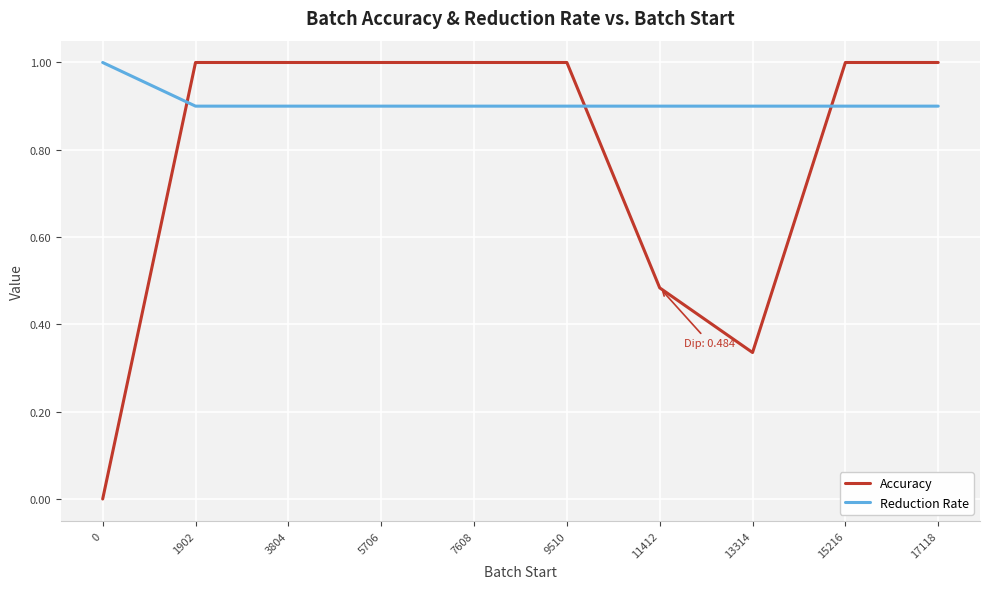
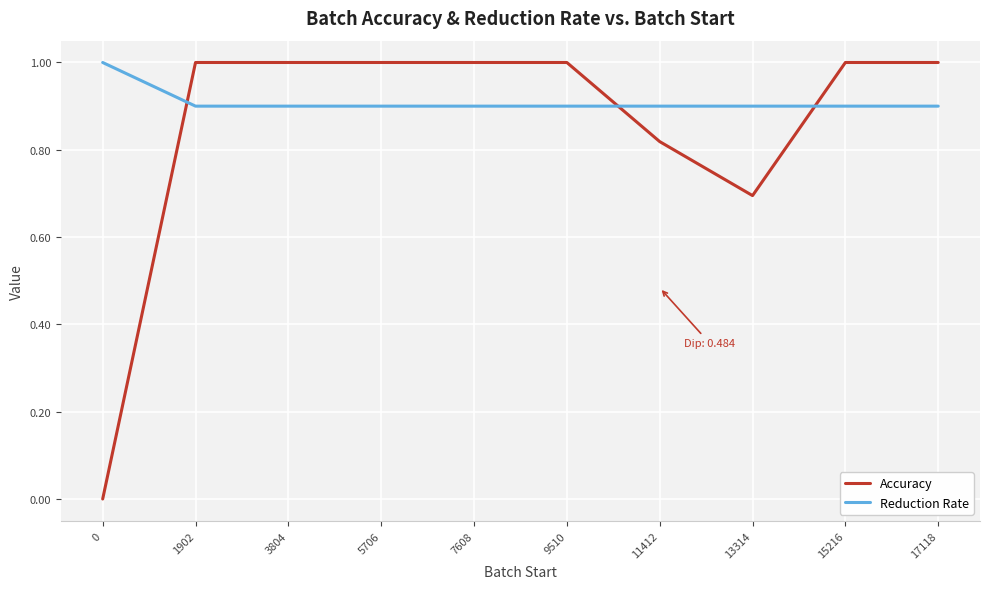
Accuracy, 11412: 0.48 -> 0.82
Accuracy, 13314: 0.34 -> 0.70
